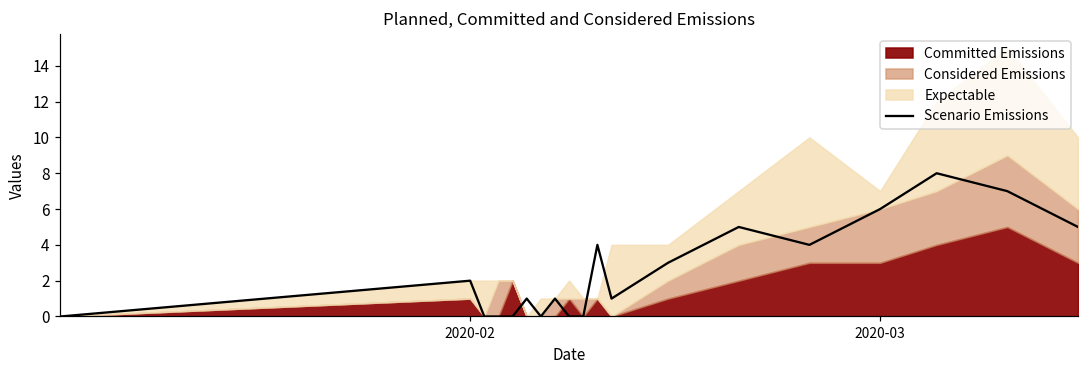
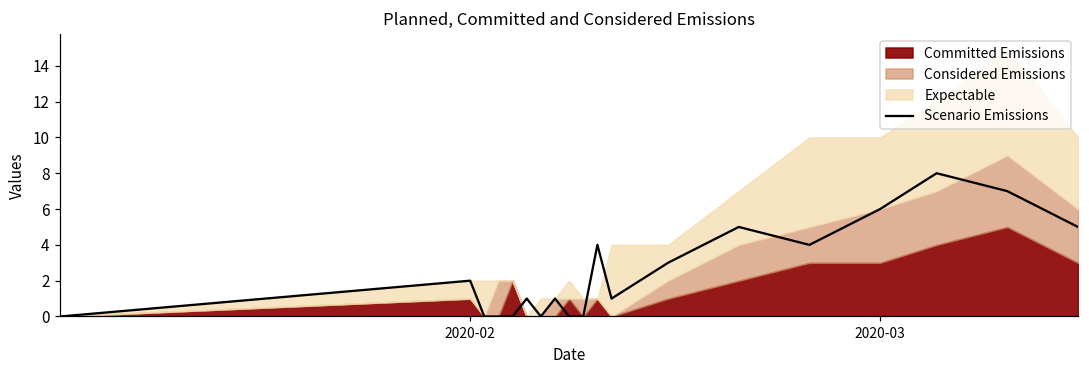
Expectable, 2020-03: 1 -> 4
